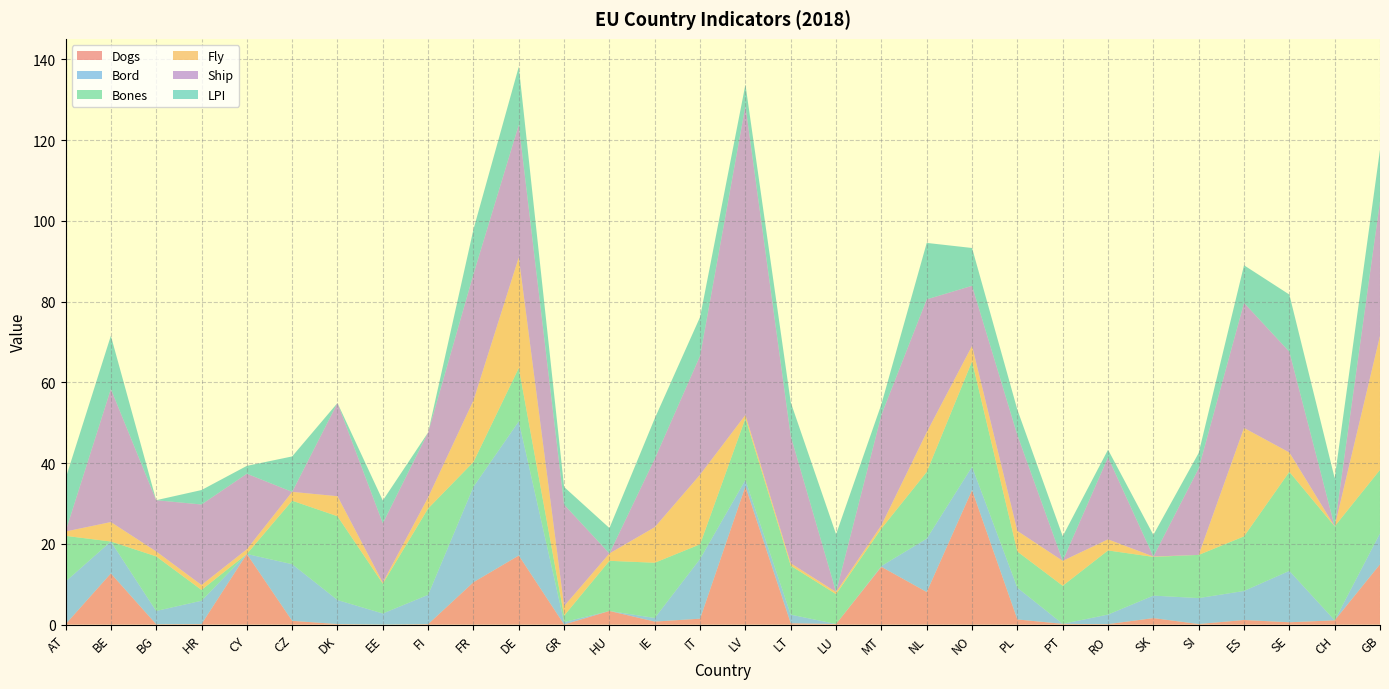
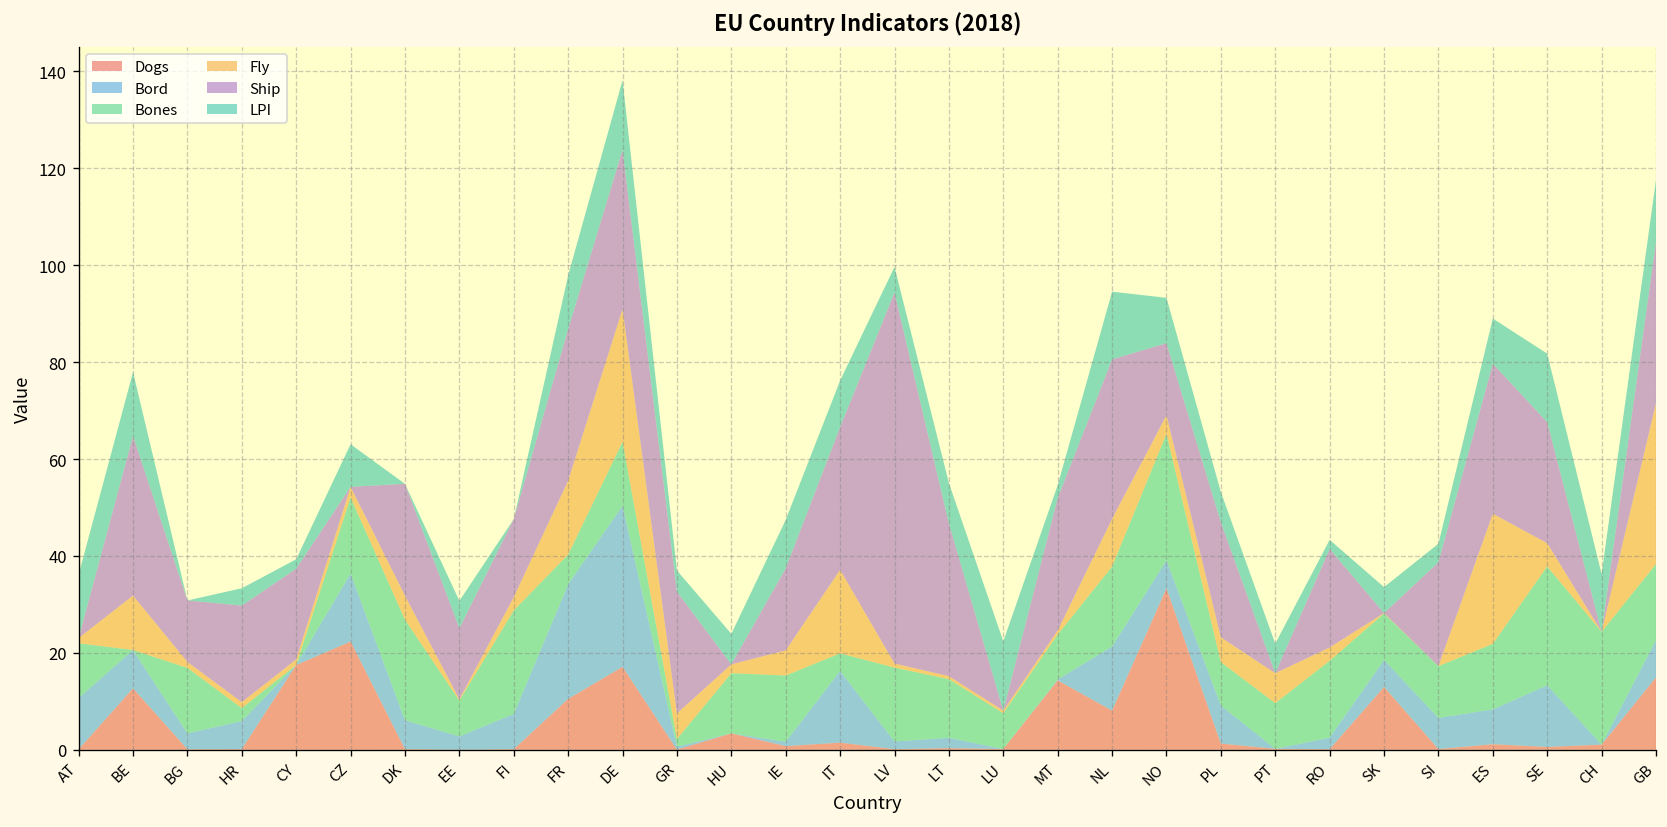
Fly, BE: 5 -> 11
Dogs, CZ: 1 -> 22
Fly, GR: 2 -> 5
Fly, IE: 9 -> 5
Dogs, LV: 34 -> 0
Dogs, SK: 2 -> 13
